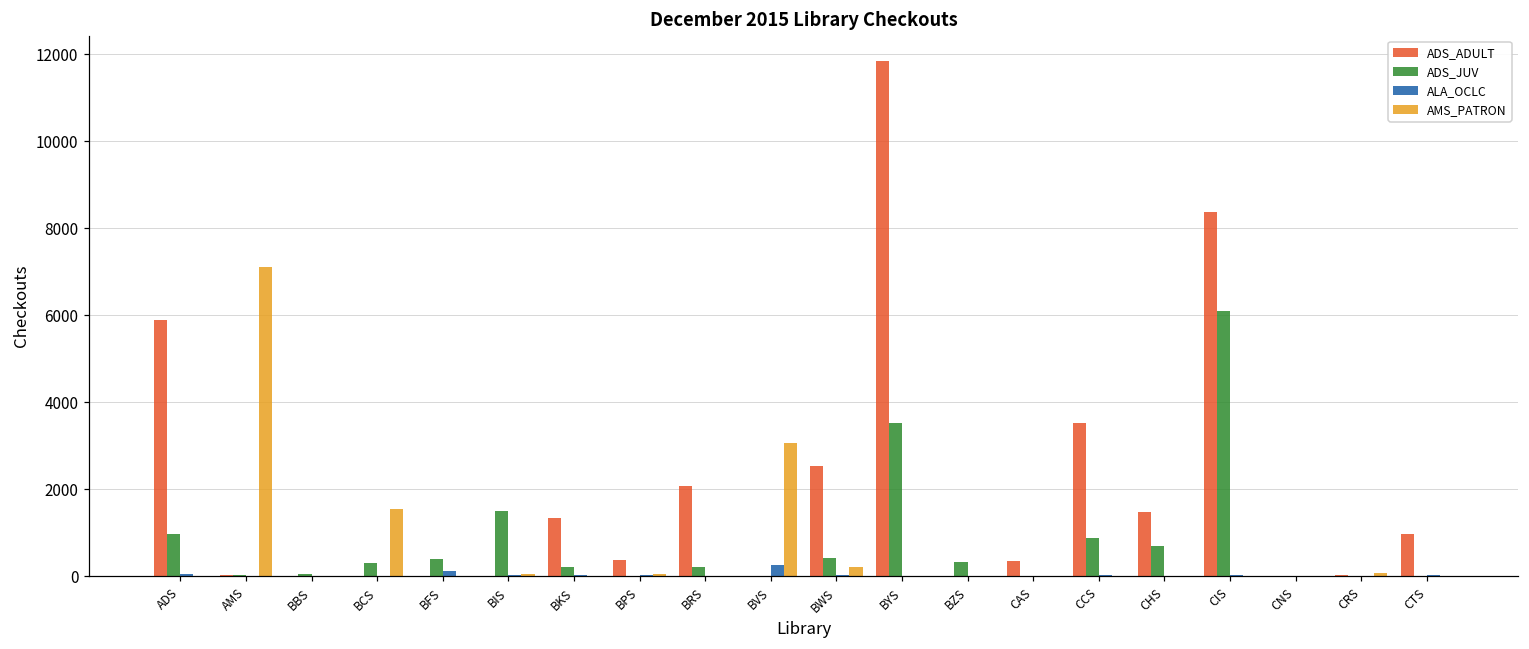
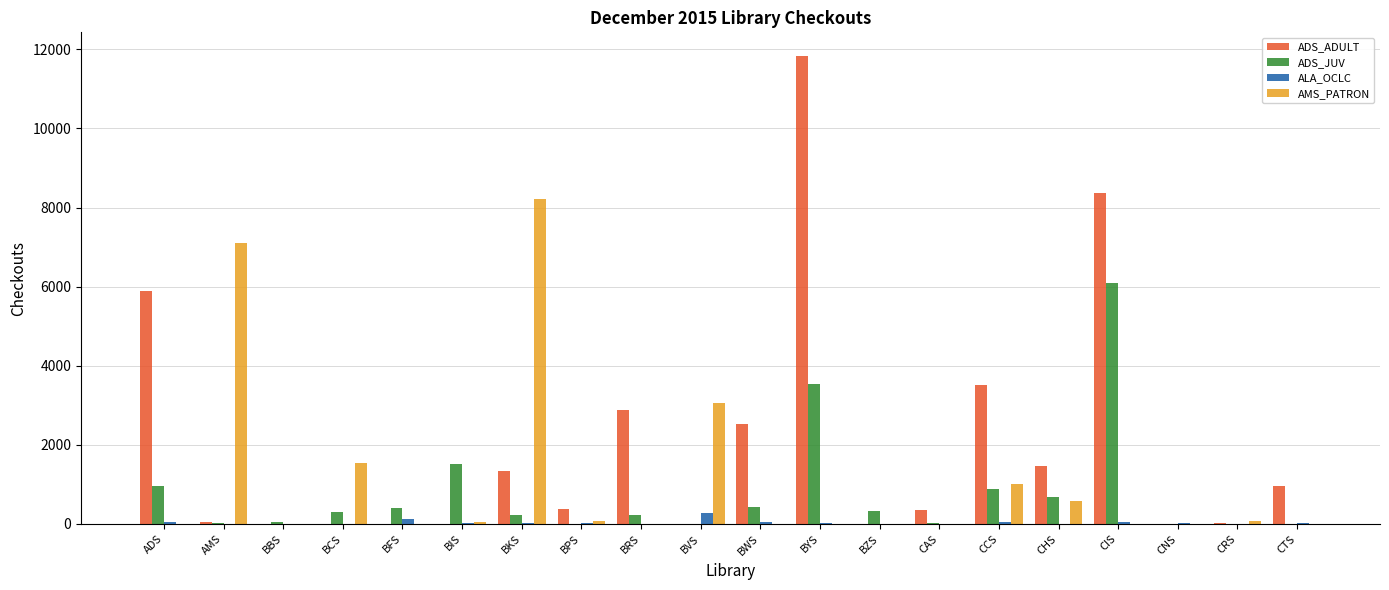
AMS_PATRON, BKS: 0 -> 8200
ADS_ADULT, BRS: 2100 -> 2900
AMS_PATRON, BWS: 200 -> 0
AMS_PATRON, CCS: 0 -> 1000
AMS_PATRON, CHS: 0 -> 600
